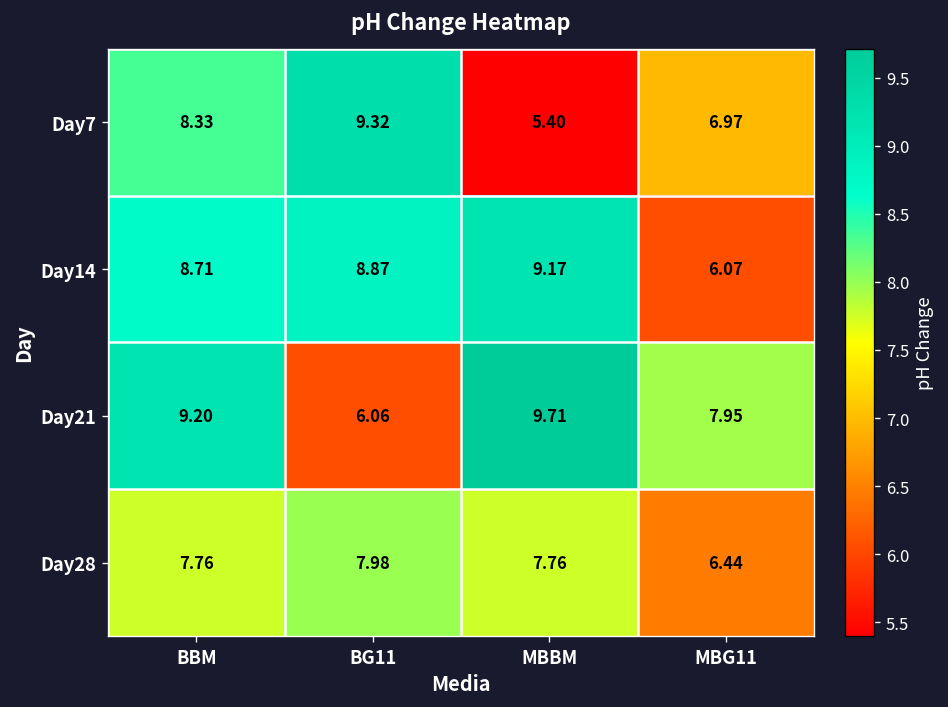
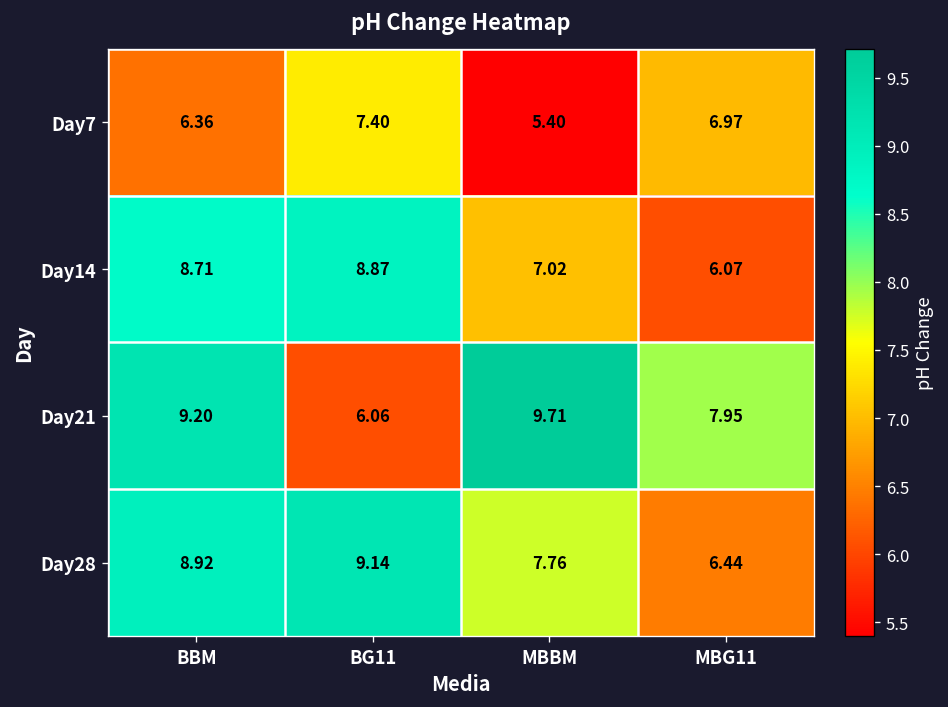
Day7, BBM: 8.33 -> 6.36
Day7, BG11: 9.32 -> 7.40
Day14, MBBM: 9.17 -> 7.02
Day28, BBM: 7.76 -> 8.92
Day28, BG11: 7.98 -> 9.14
